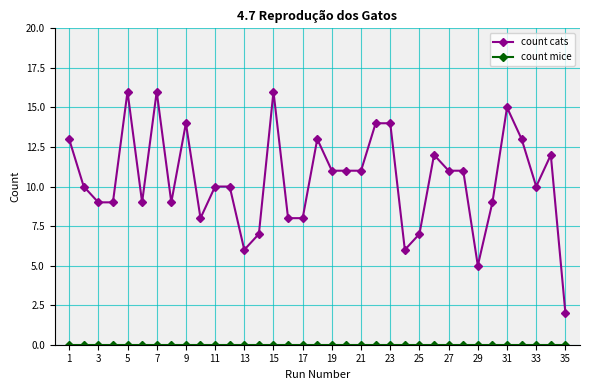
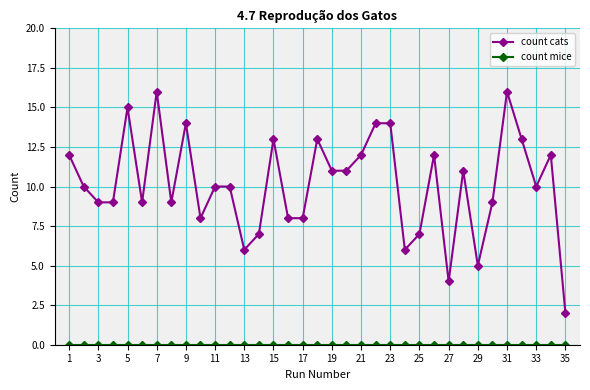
count cats, 1: 13 -> 12
count cats, 5: 16 -> 15
count cats, 15: 16 -> 13
count cats, 21: 11 -> 12
count cats, 27: 11 -> 4
count cats, 31: 15 -> 16
